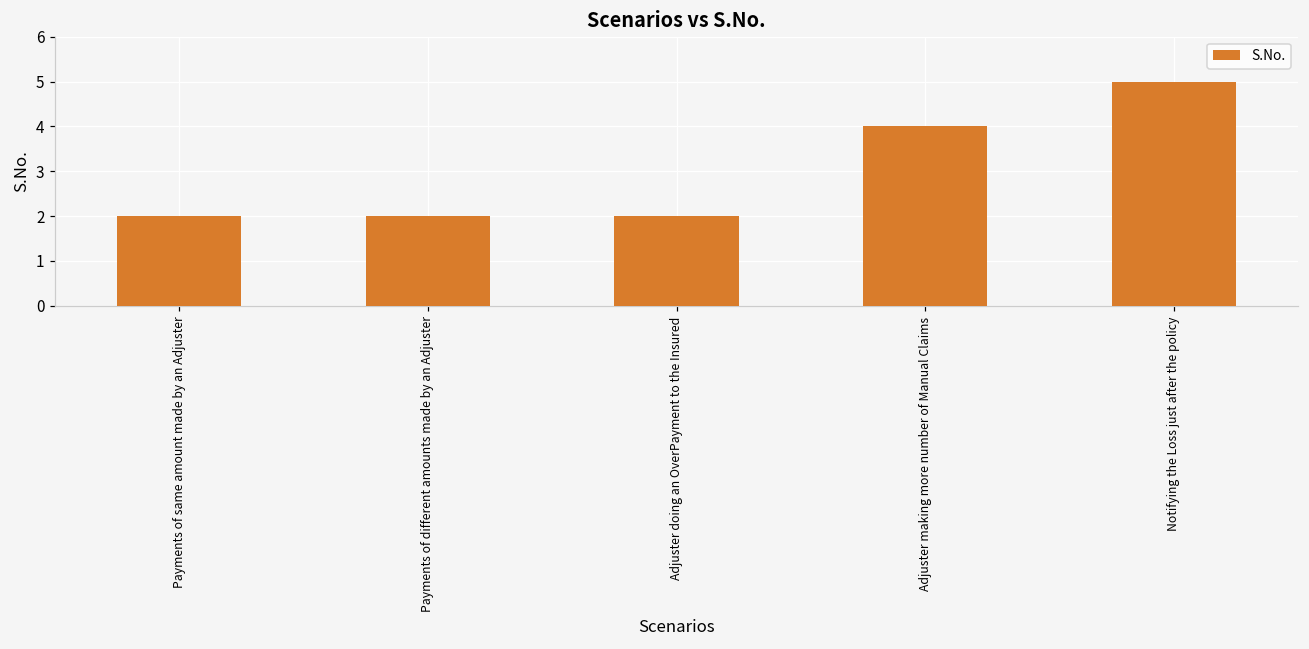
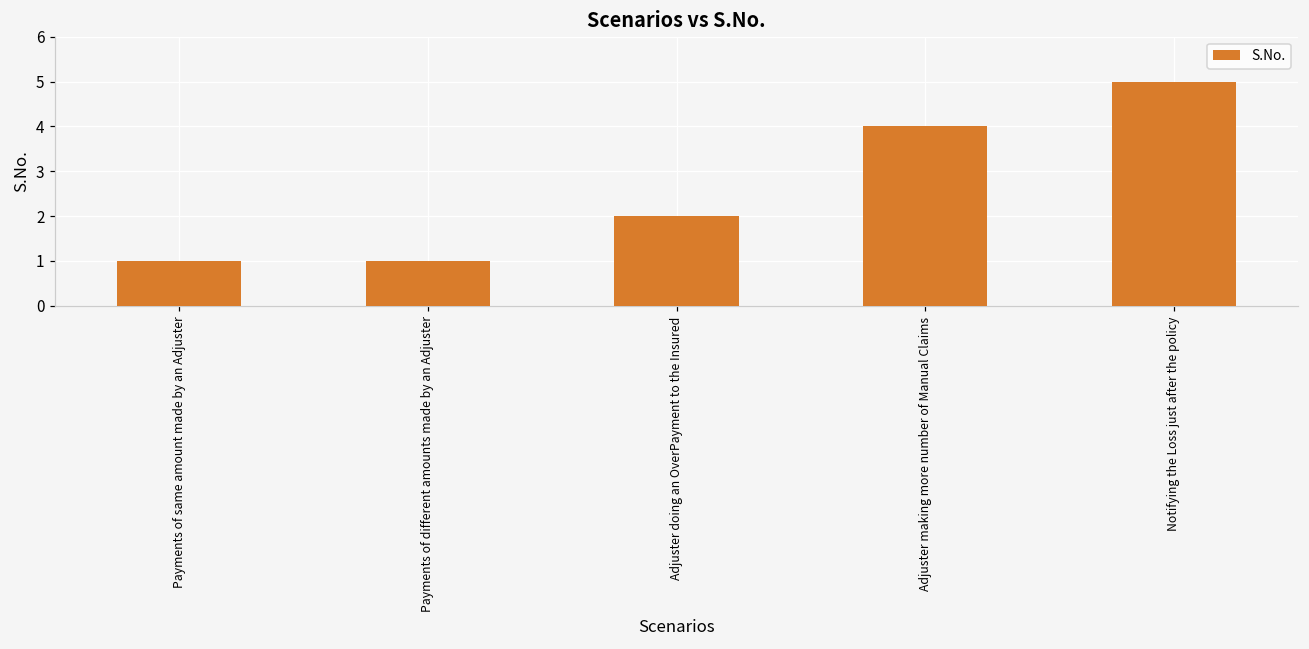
Payments of same amount made by an Adjuster: 2 -> 1
Payments of different amounts made by an Adjuster: 2 -> 1
